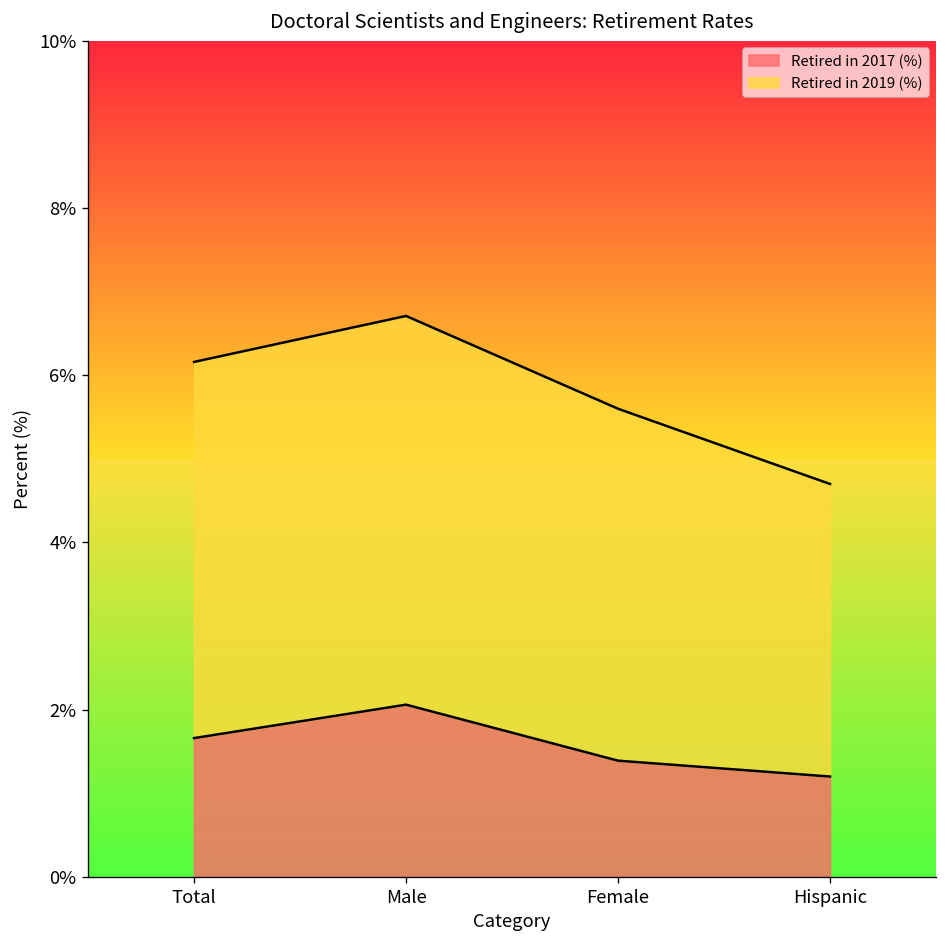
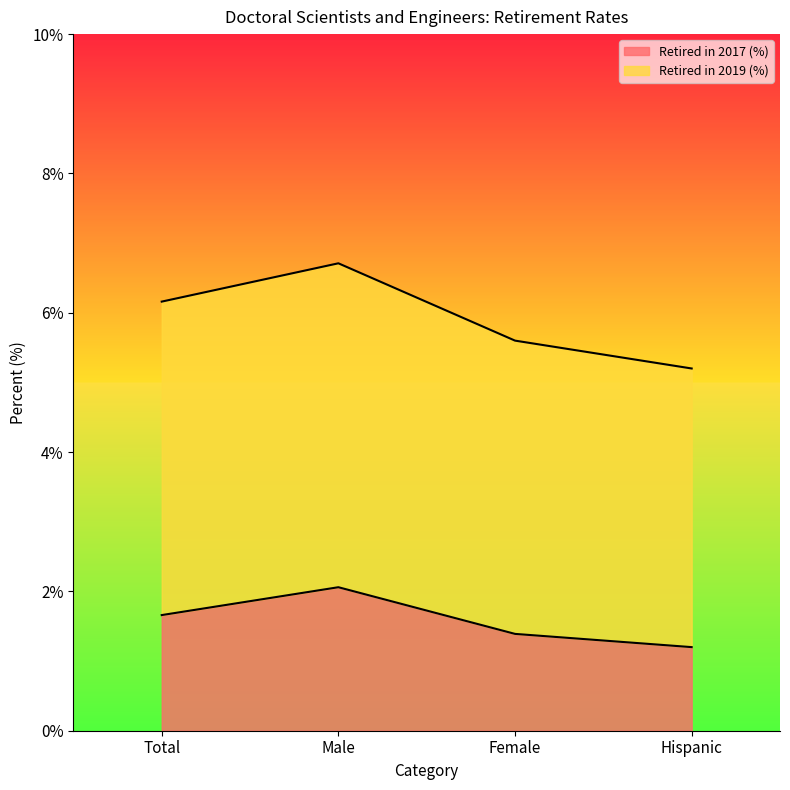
Retired in 2019 (%), Hispanic: 3.5% -> 4.0%
